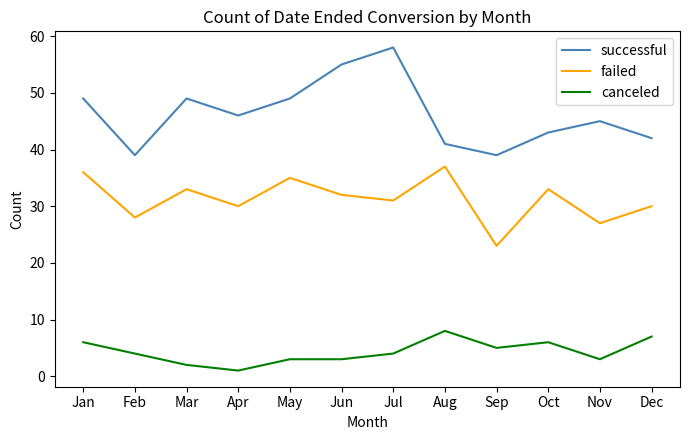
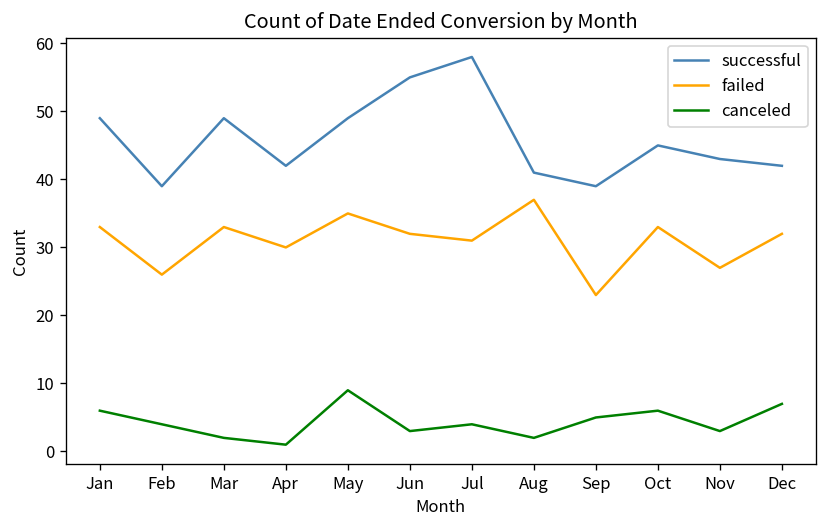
failed, Jan: 36 -> 33
failed, Feb: 28 -> 26
successful, Apr: 46 -> 42
canceled, May: 3 -> 9
canceled, Aug: 8 -> 2
successful, Oct: 43 -> 45
successful, Nov: 45 -> 43
failed, Dec: 30 -> 32
